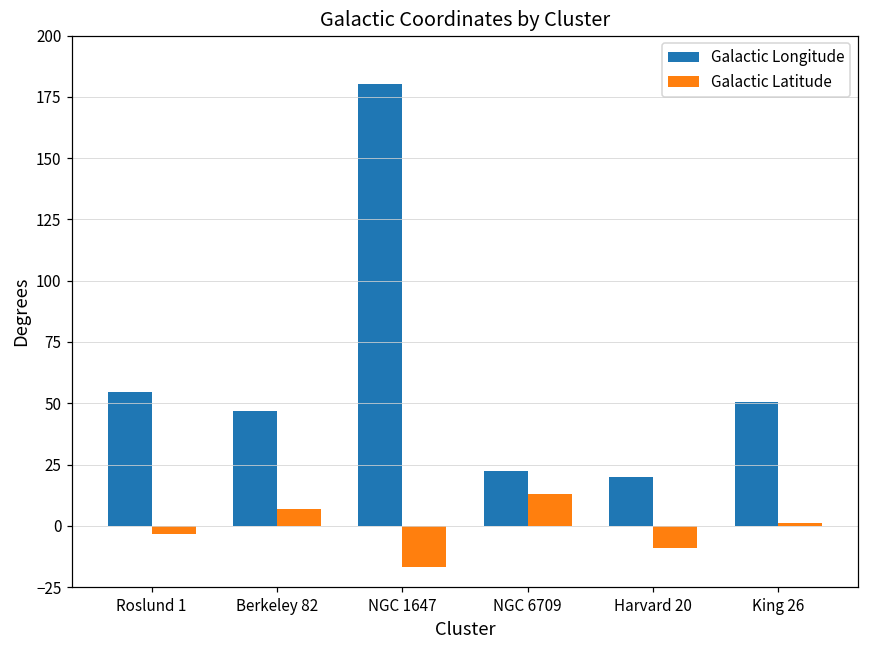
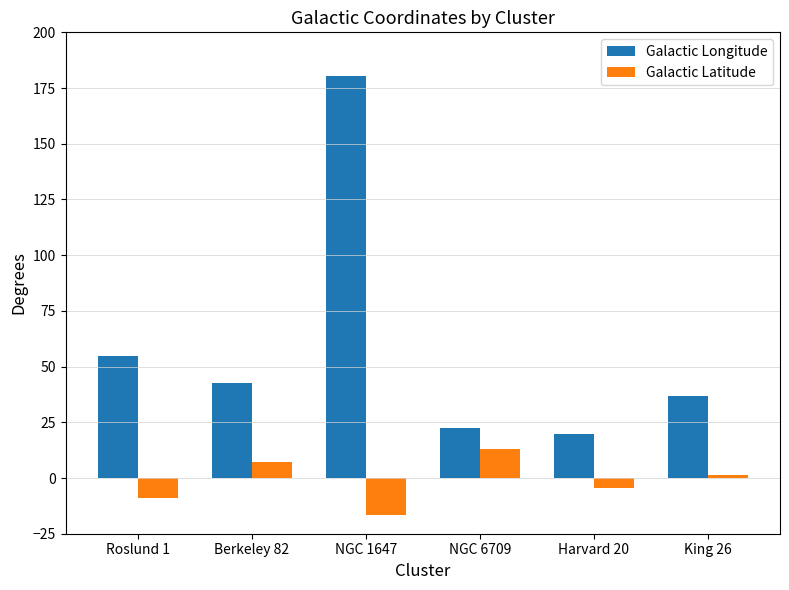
Galactic Latitude, Roslund 1: -3 -> -9
Galactic Longitude, Berkeley 82: 47 -> 42
Galactic Latitude, Harvard 20: -9 -> -5
Galactic Longitude, King 26: 50 -> 37
